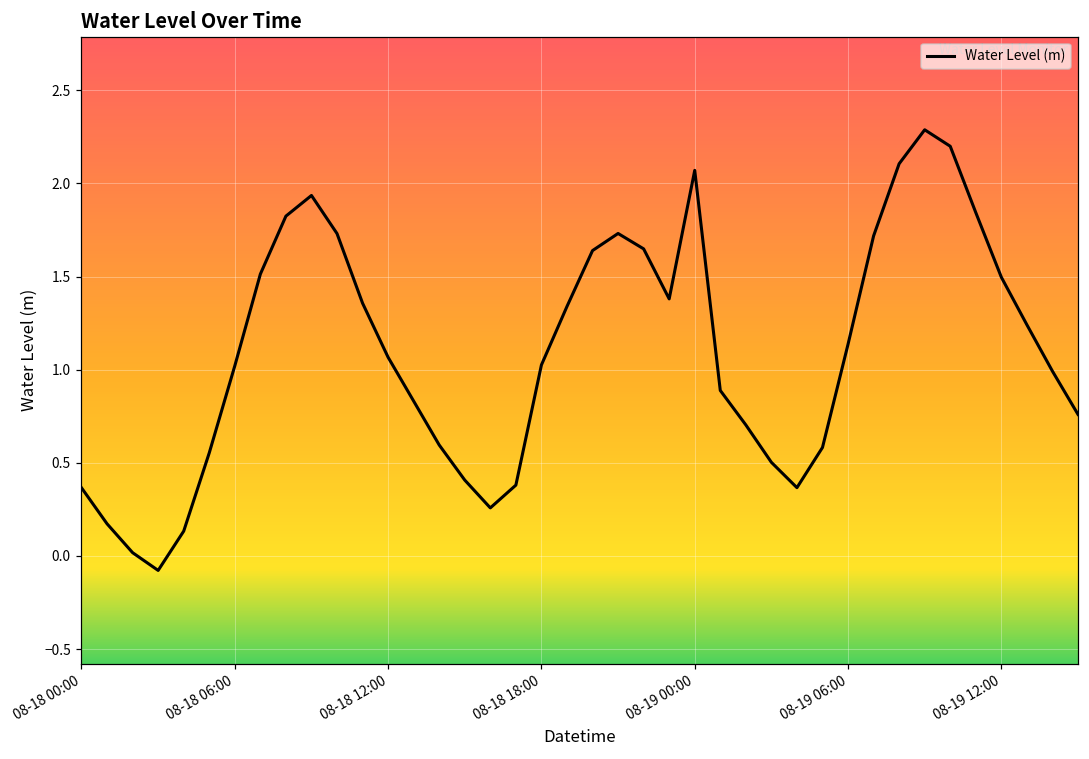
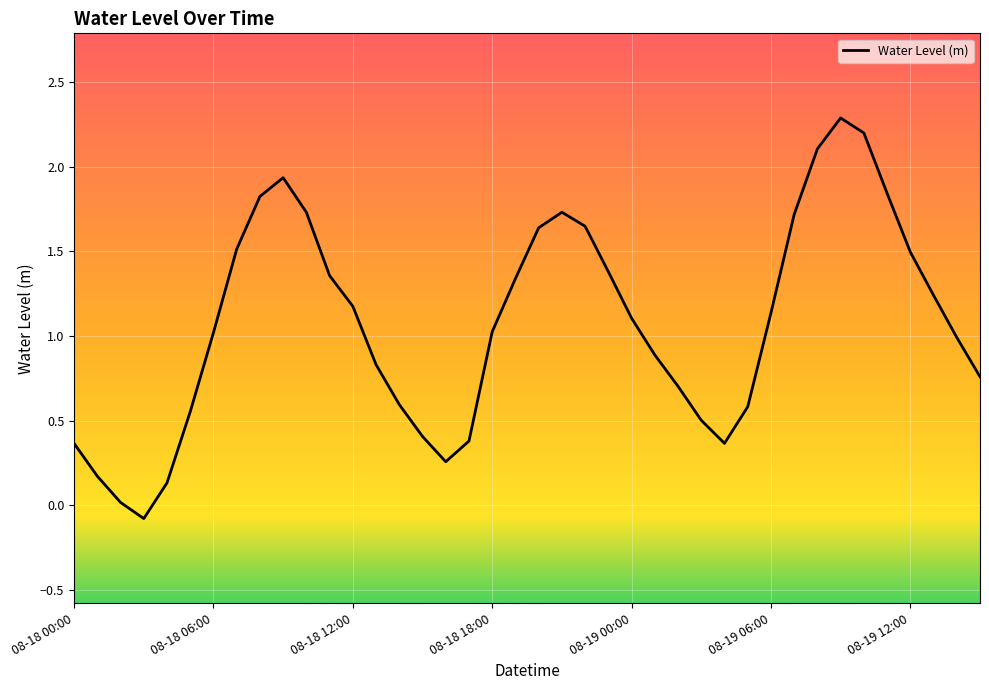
08-18 12:00: 1.07 -> 1.18
08-19 00:00: 2.07 -> 1.11
